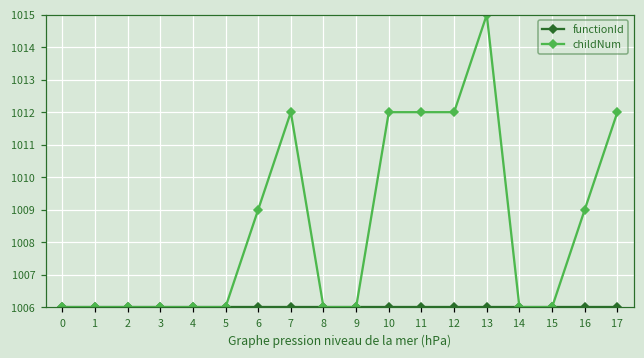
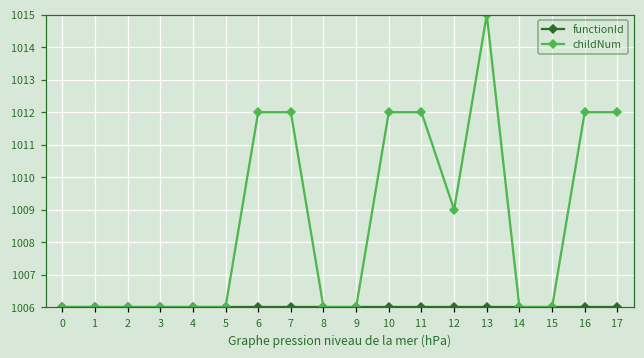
childNum, 6: 1009.0 -> 1012.0
childNum, 12: 1012.0 -> 1009.0
childNum, 16: 1009.0 -> 1012.0
